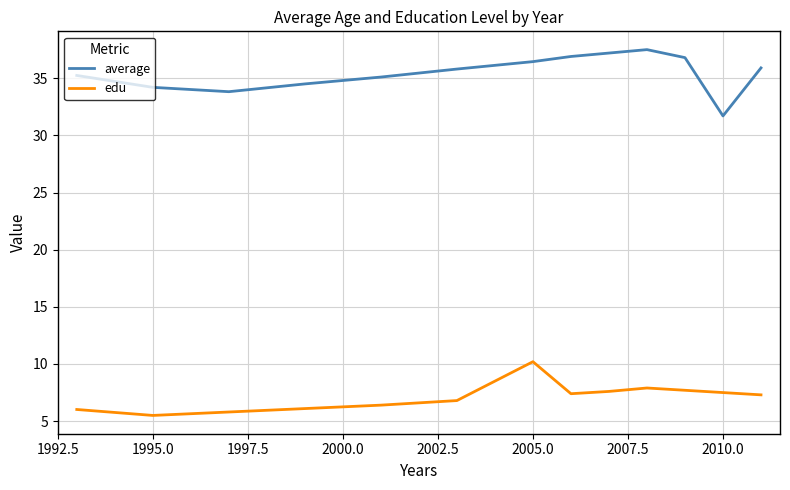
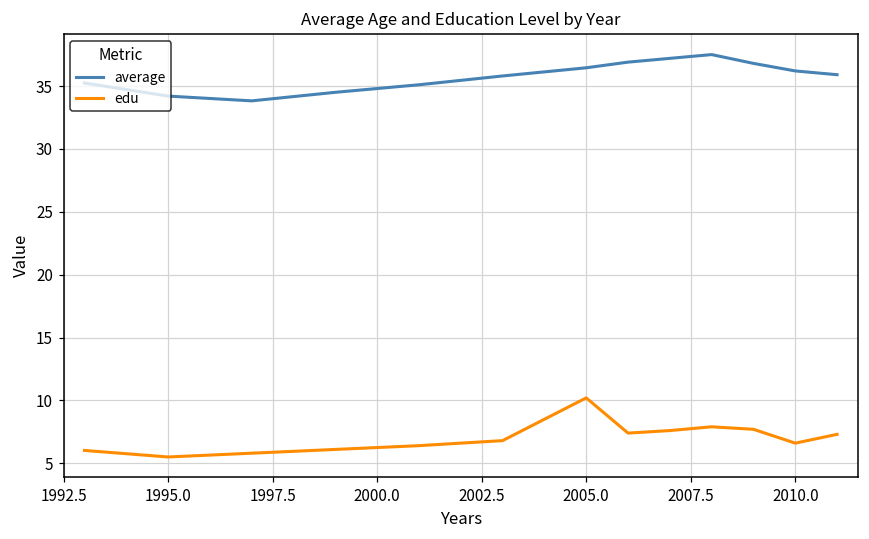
average, 2010.0: 31.7 -> 36.2
edu, 2010.0: 7.5 -> 6.6
